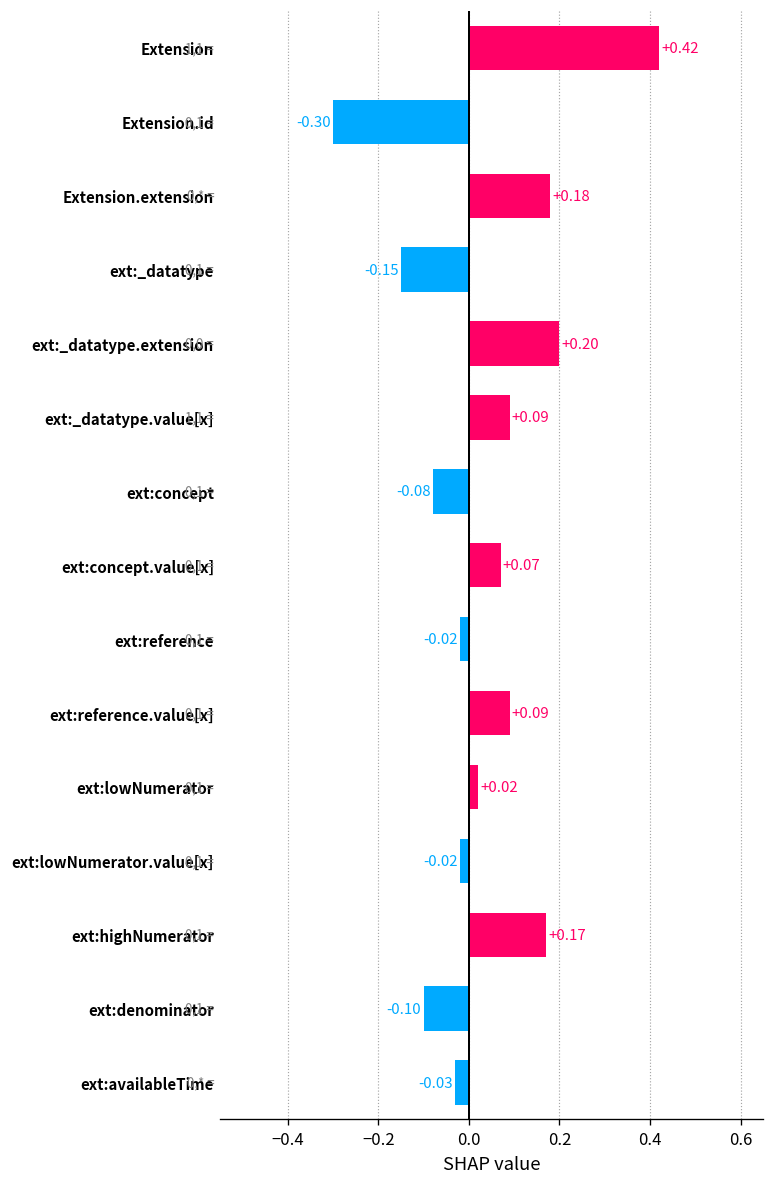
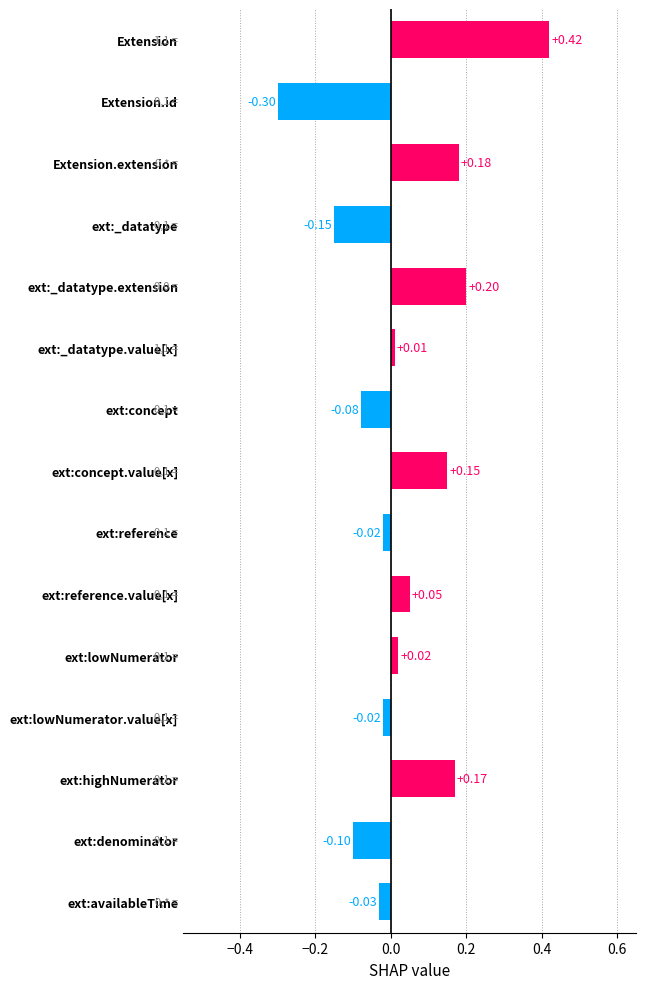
ext:_datatype.value[x]: +0.09 -> +0.01
ext:concept.value[x]: +0.07 -> +0.15
ext:reference.value[x]: +0.09 -> +0.05
